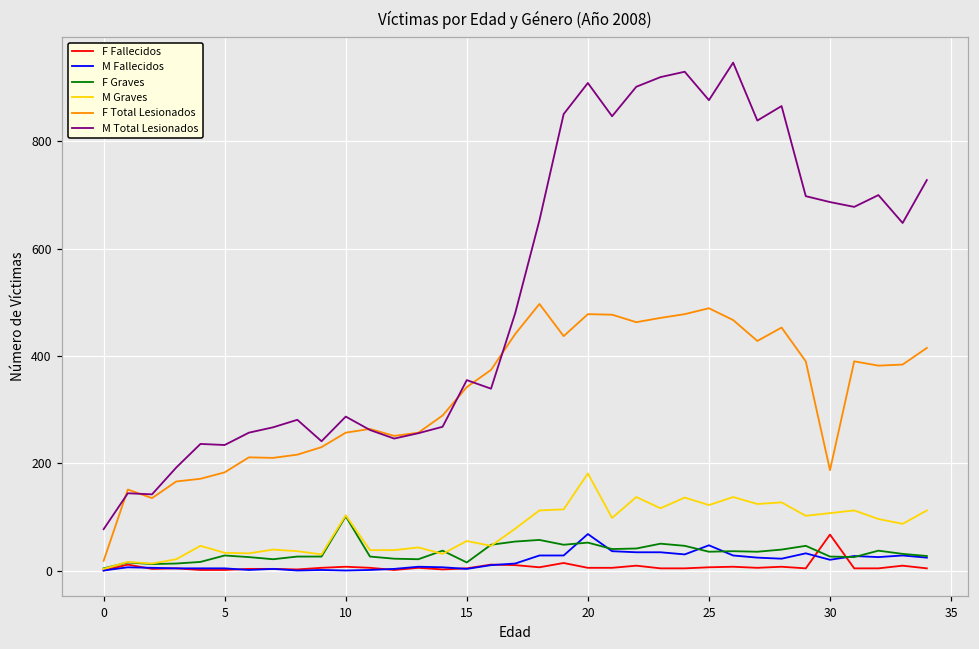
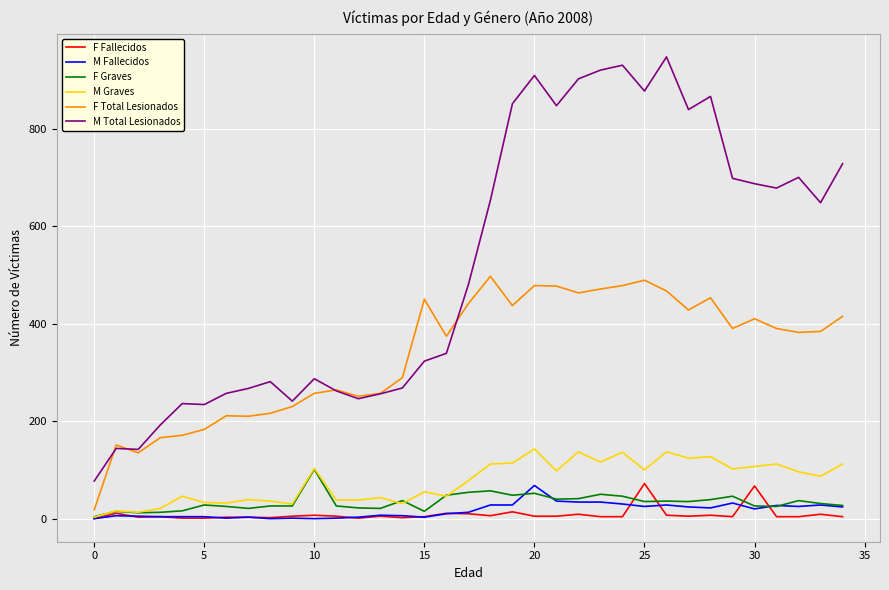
F Total Lesionados, 15: 340 -> 450
M Total Lesionados, 15: 360 -> 320
M Graves, 20: 180 -> 140
F Fallecidos, 25: 10 -> 70
M Fallecidos, 25: 50 -> 30
M Graves, 25: 120 -> 100
F Total Lesionados, 30: 190 -> 410
